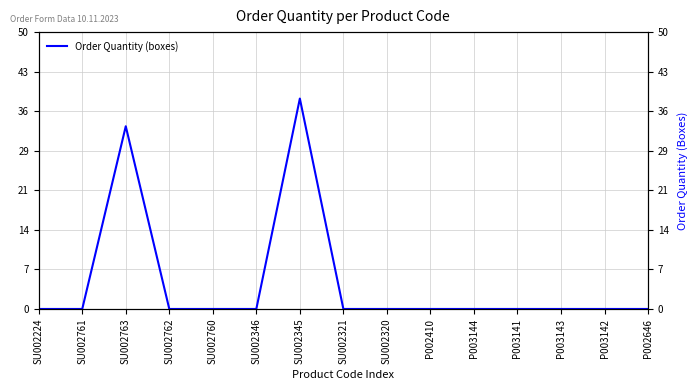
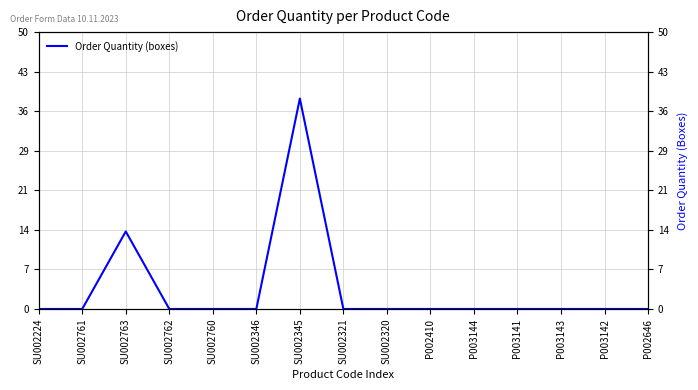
SU002763: 33 -> 14
